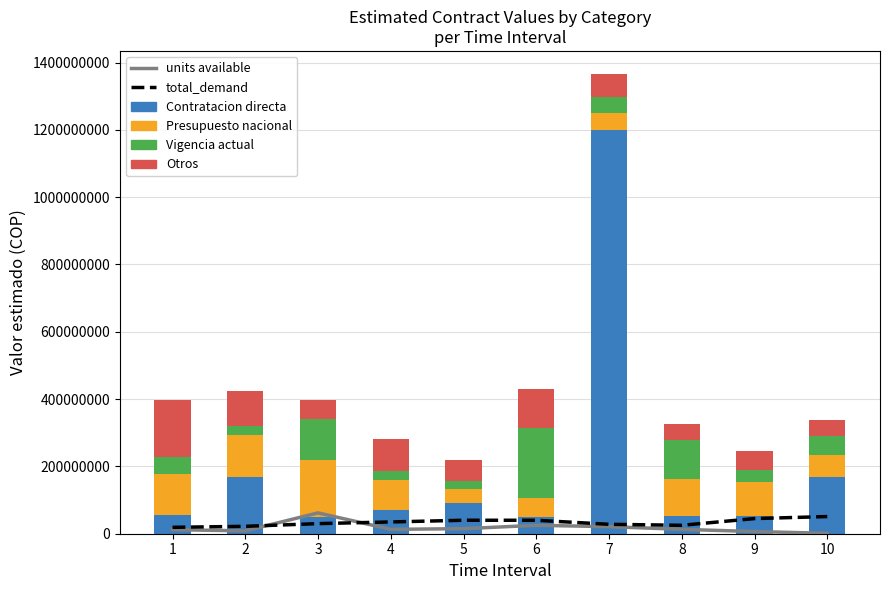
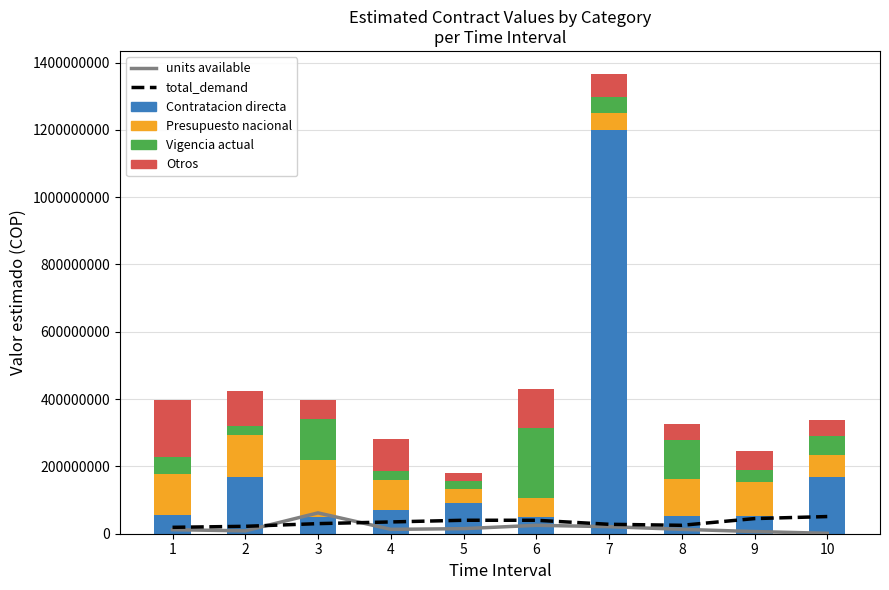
Otros, 5: 60000000 -> 20000000
